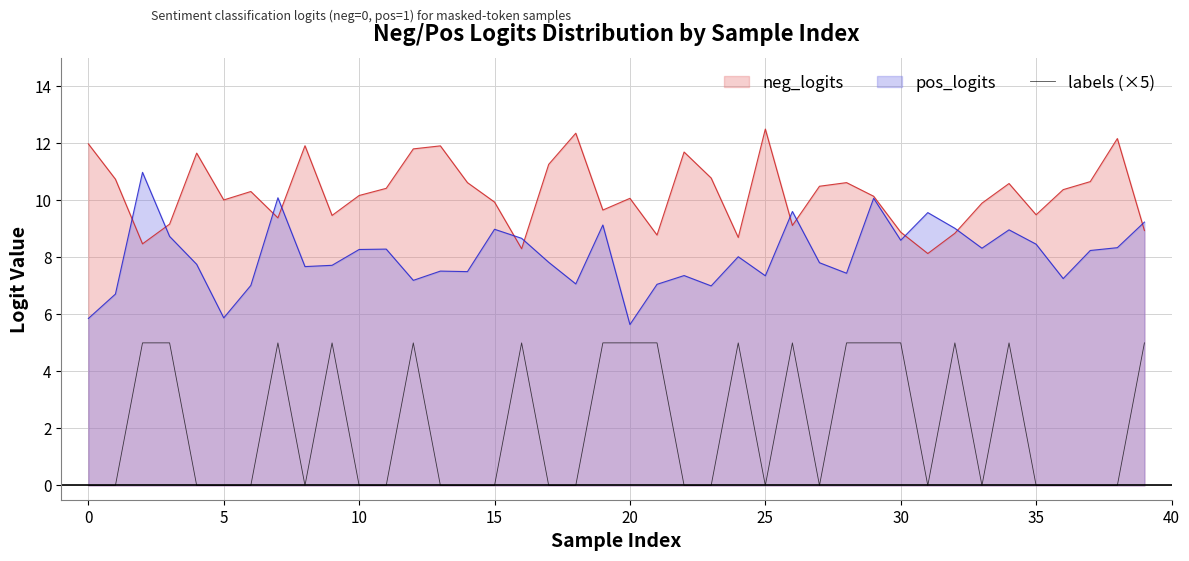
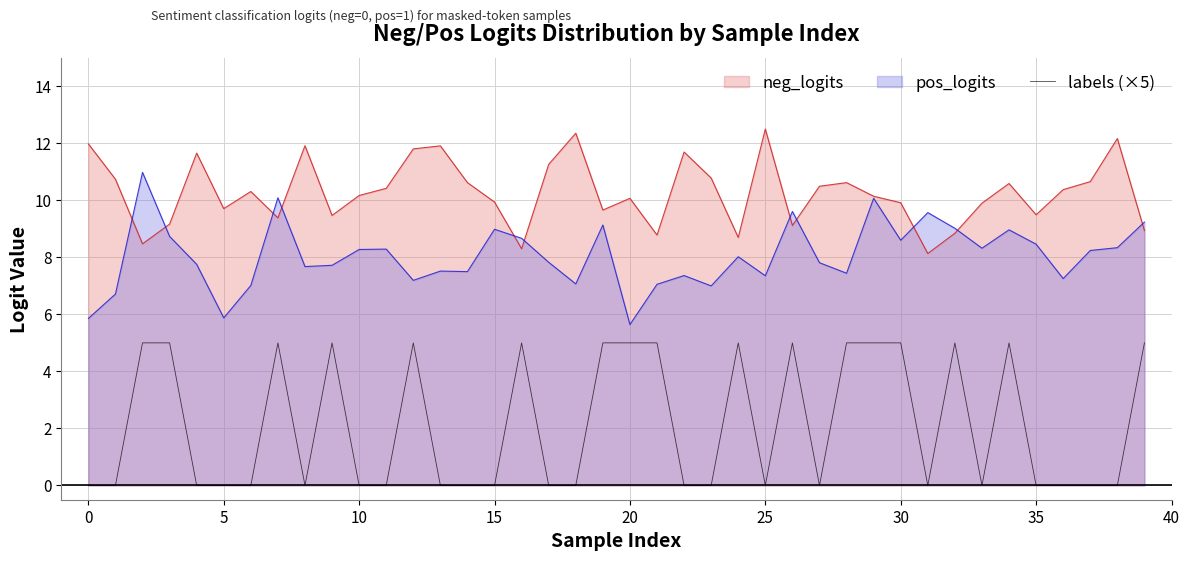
neg_logits, 5: 10.0 -> 9.7
neg_logits, 30: 8.9 -> 9.9
